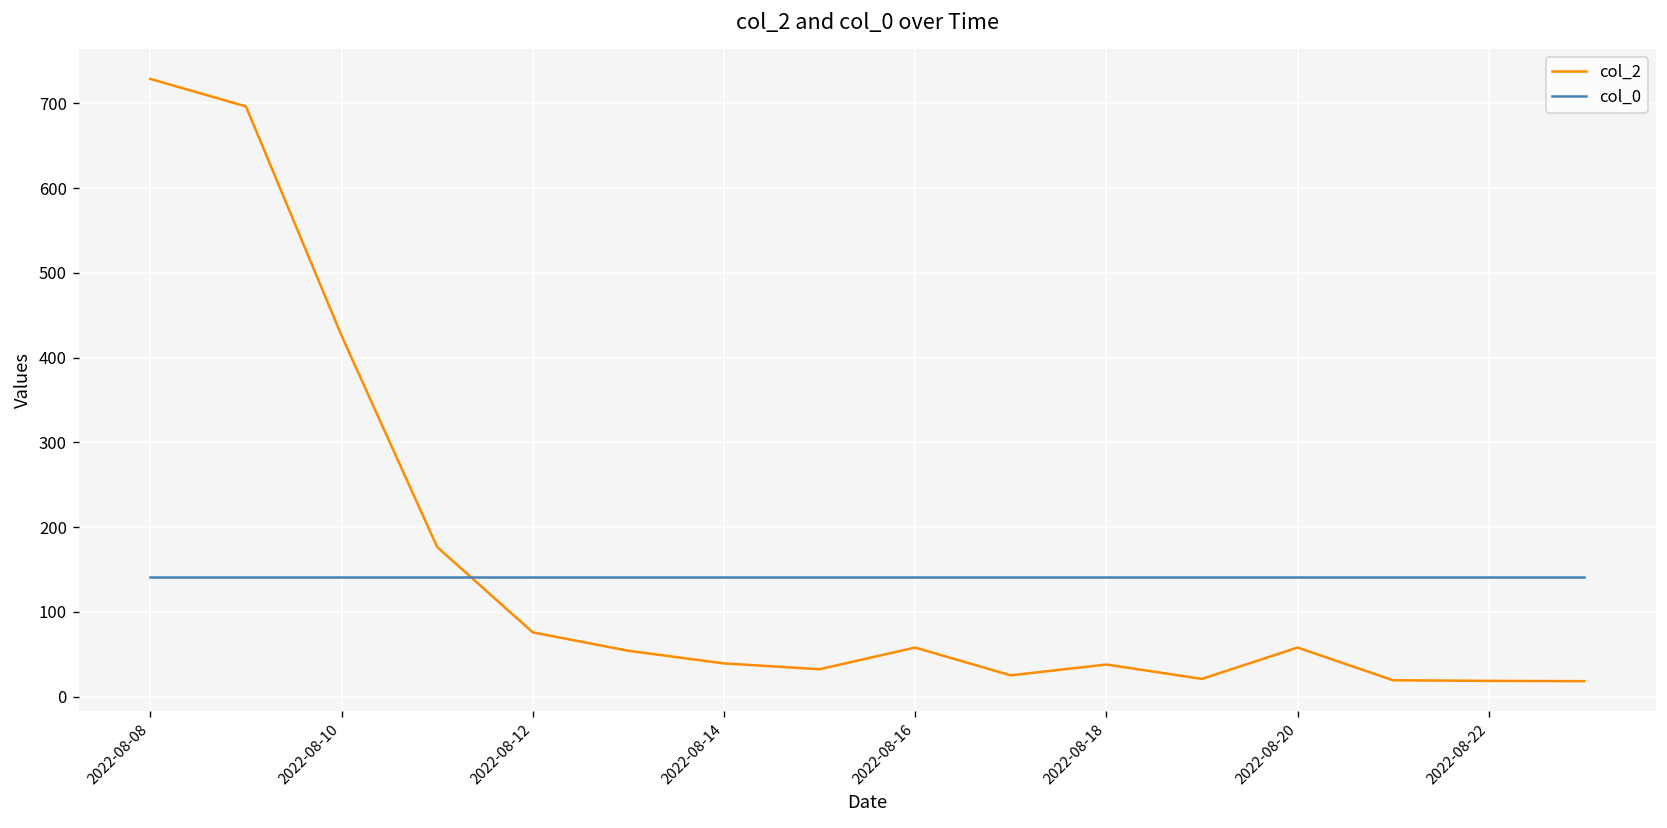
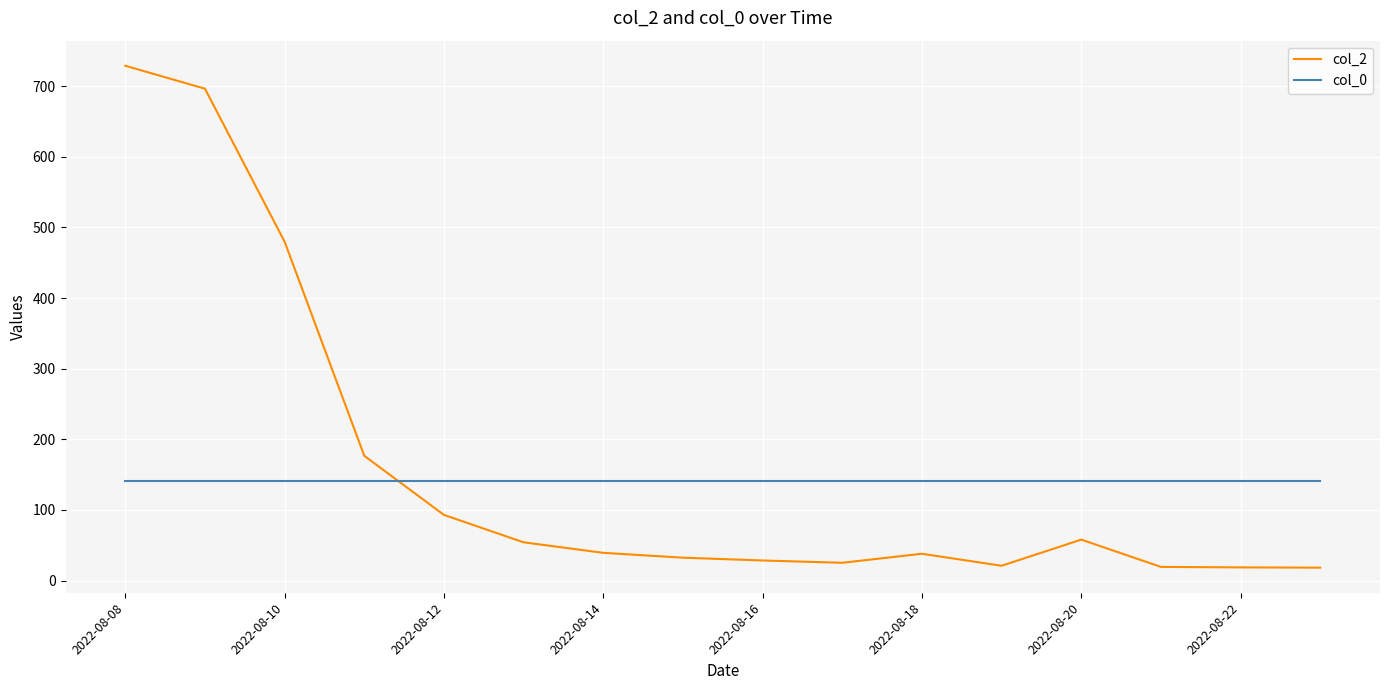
col_2, 2022-08-10: 430 -> 480
col_2, 2022-08-12: 80 -> 90
col_2, 2022-08-16: 60 -> 30
